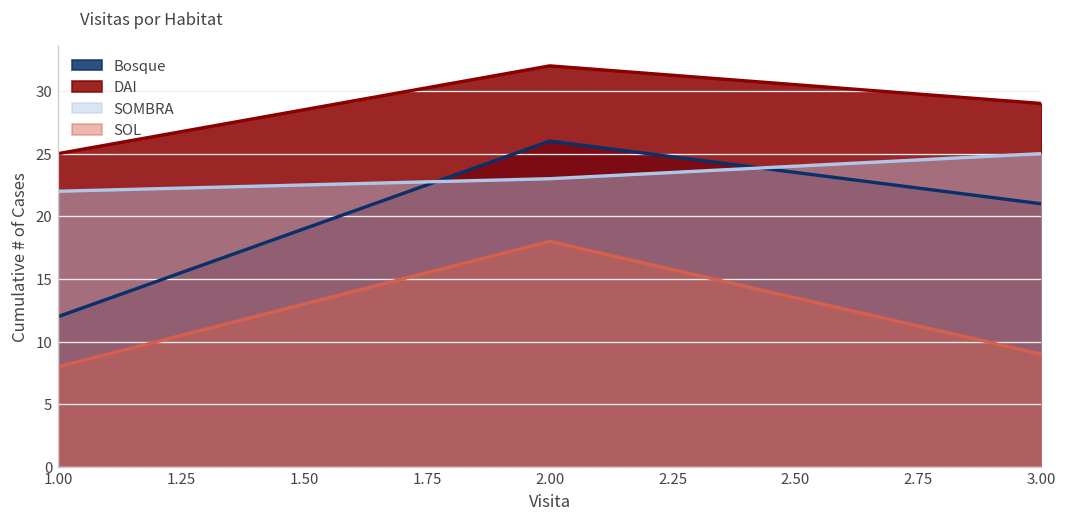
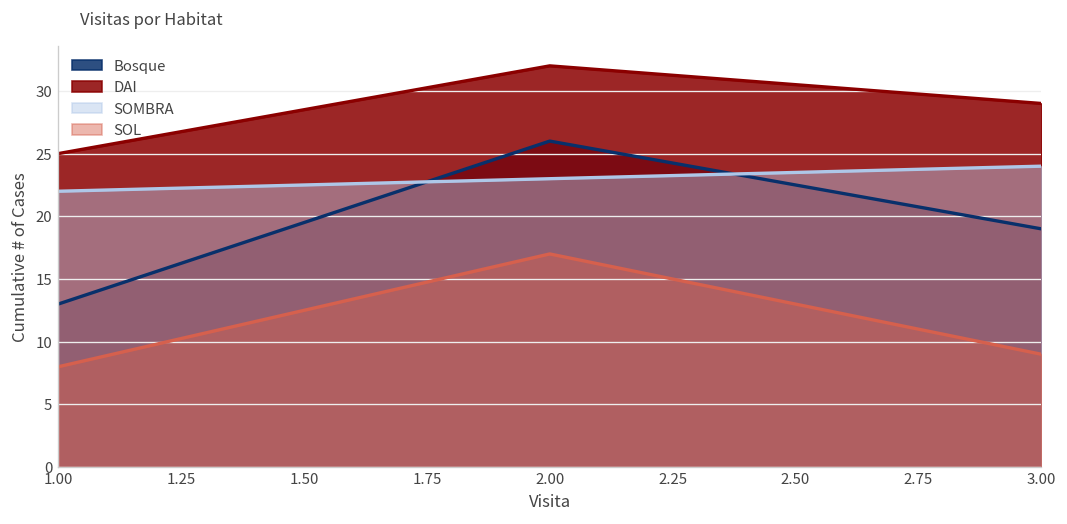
Bosque, 1.00: 12 -> 13
SOL, 2.00: 18 -> 17
Bosque, 3.00: 21 -> 19
SOMBRA, 3.00: 25 -> 24
